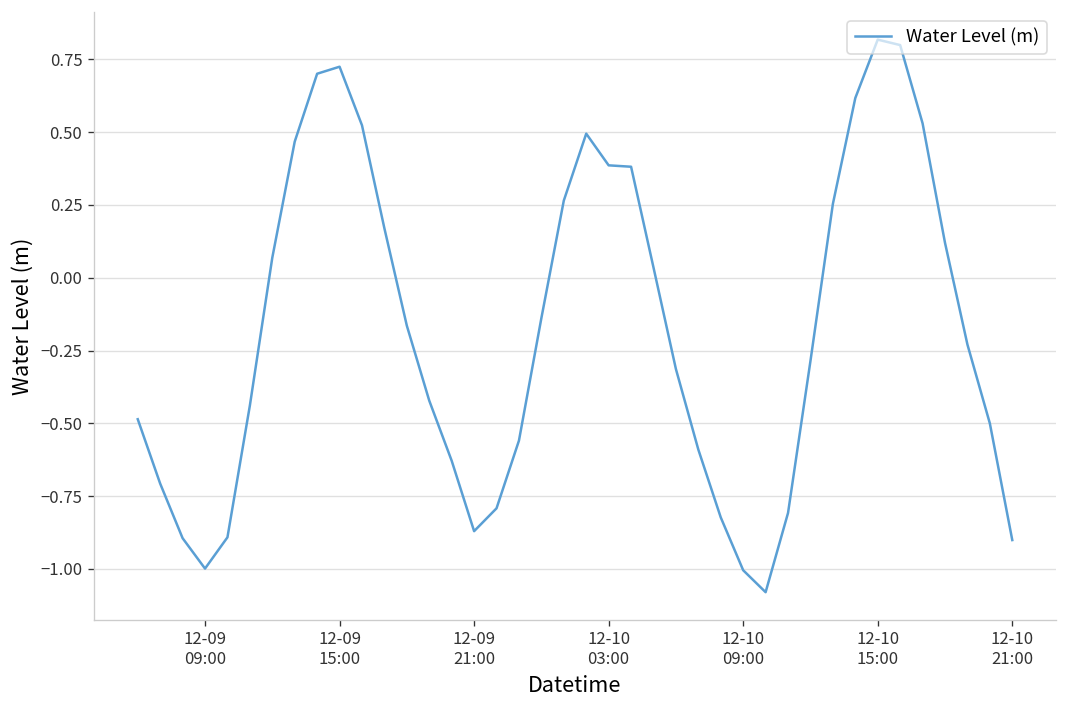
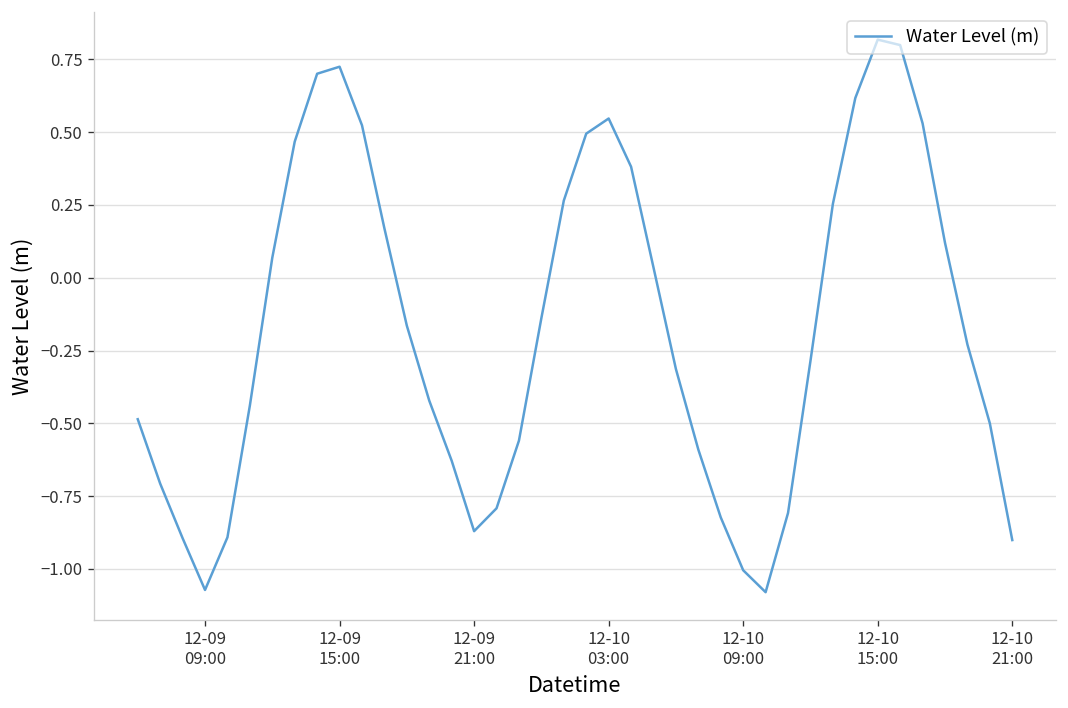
12-09 09:00: -1.00 -> -1.07
12-10 03:00: 0.39 -> 0.55
